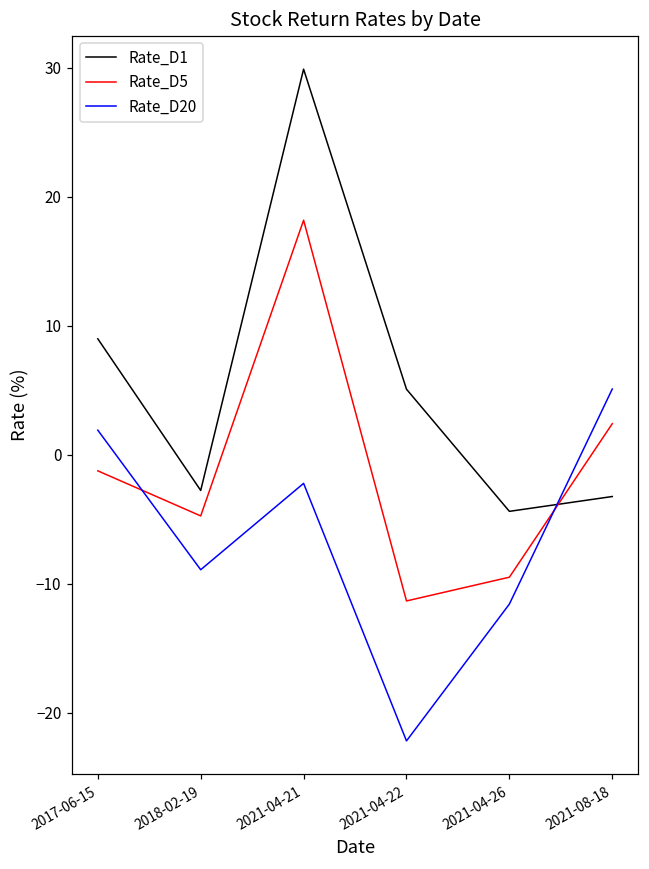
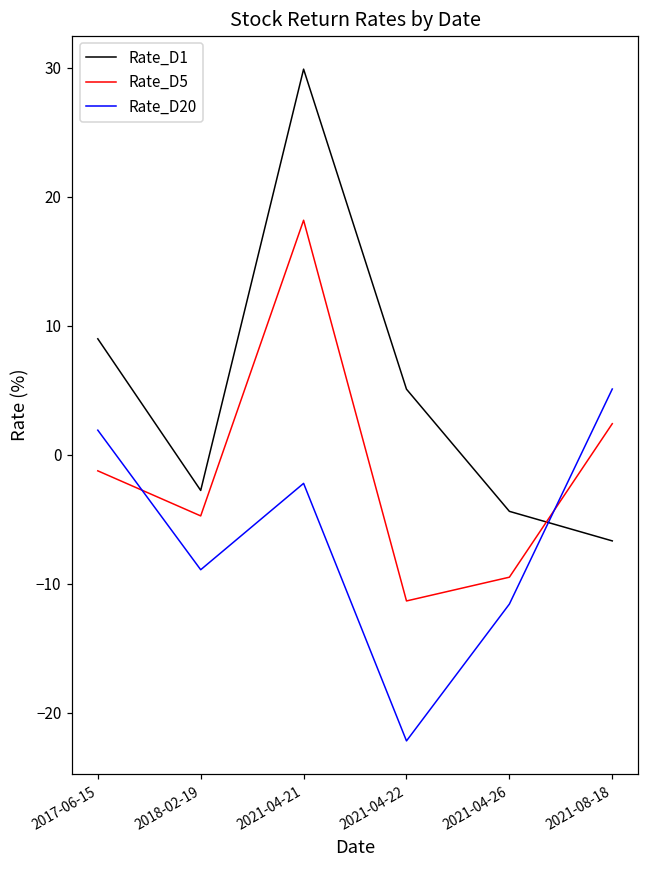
Rate_D1, 2021-08-18: -3.2 -> -6.7
